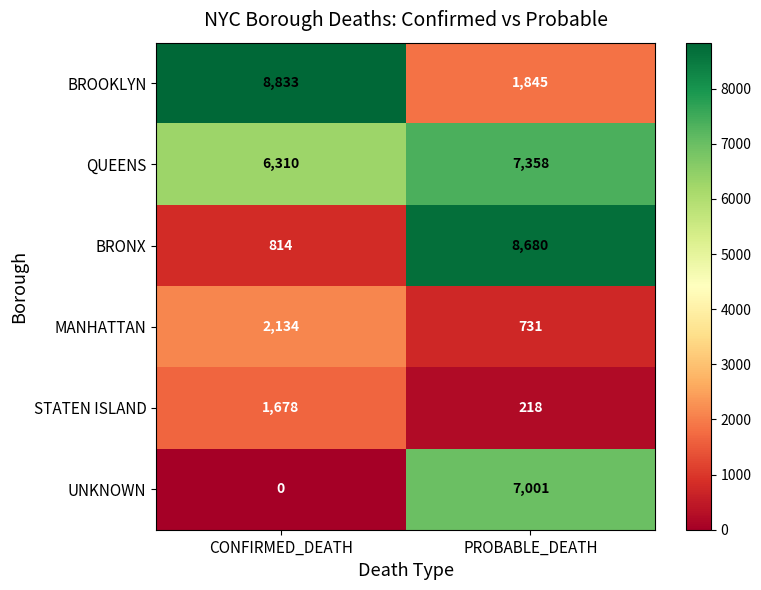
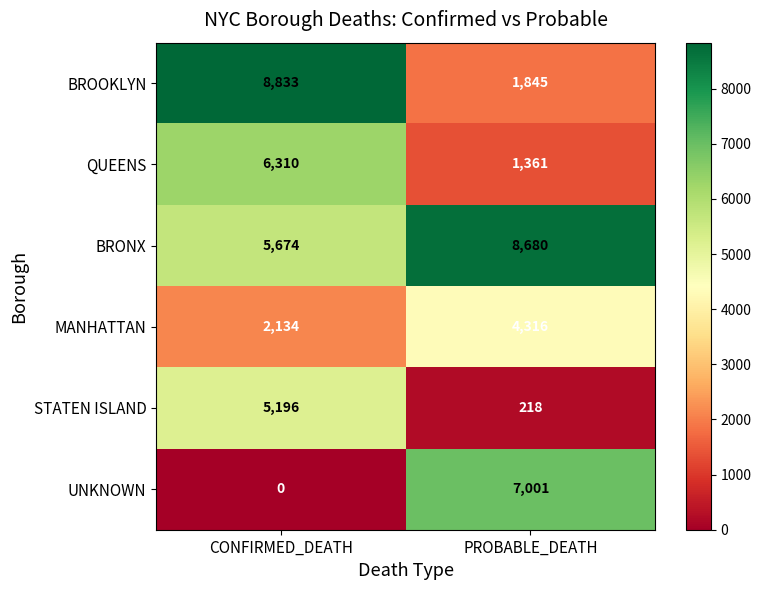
QUEENS, PROBABLE_DEATH: 7,358 -> 1,361
BRONX, CONFIRMED_DEATH: 814 -> 5,674
MANHATTAN, PROBABLE_DEATH: 731 -> 4,316
STATEN ISLAND, CONFIRMED_DEATH: 1,678 -> 5,196
